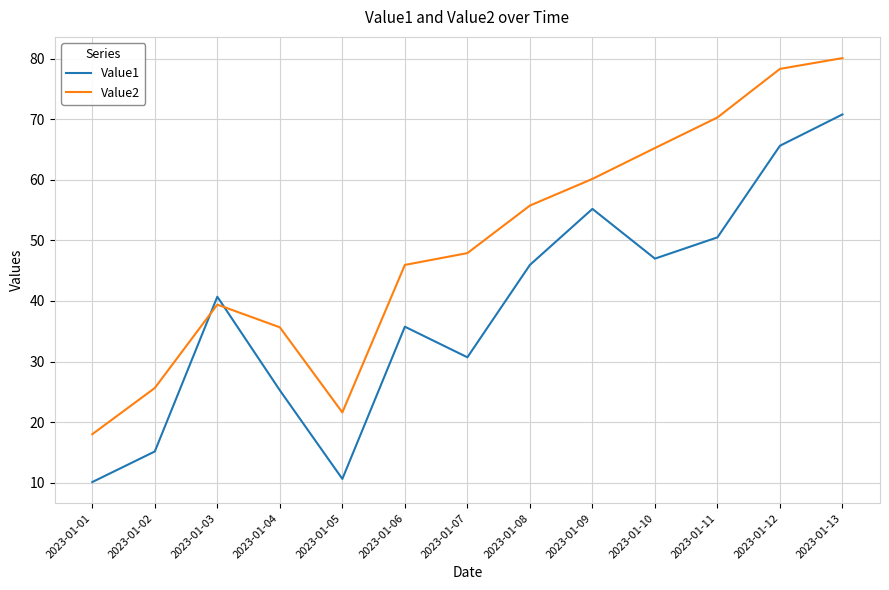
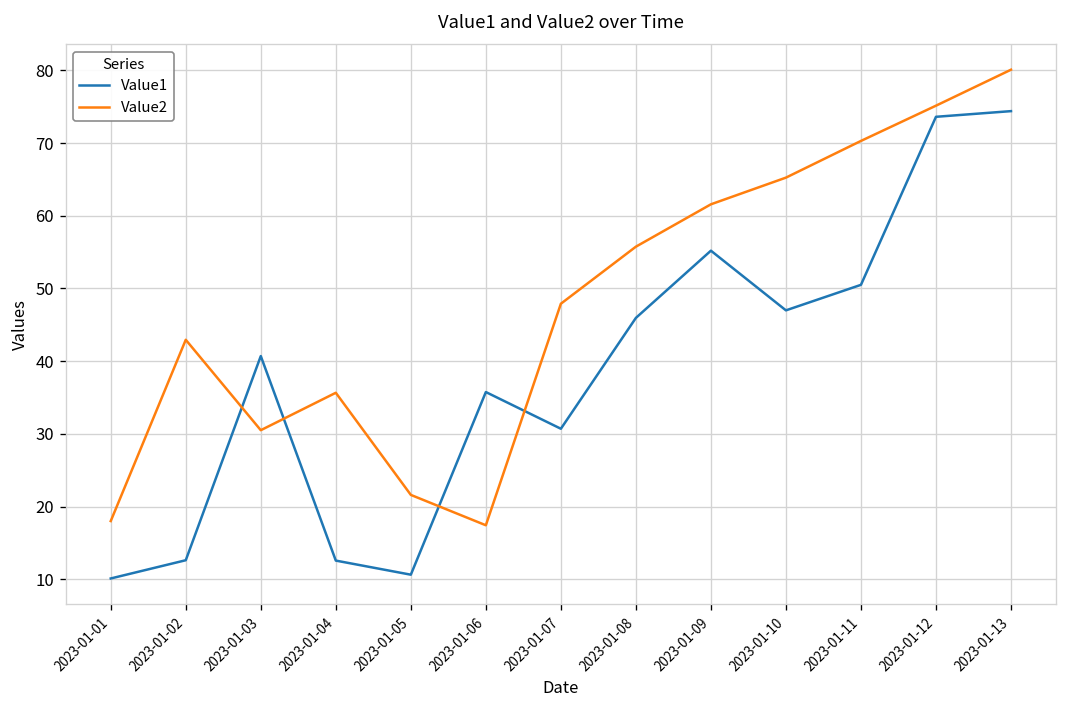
Value1, 2023-01-02: 15 -> 13
Value2, 2023-01-02: 26 -> 43
Value2, 2023-01-03: 39 -> 31
Value1, 2023-01-04: 25 -> 13
Value2, 2023-01-06: 46 -> 17
Value2, 2023-01-09: 60 -> 62
Value1, 2023-01-12: 66 -> 74
Value2, 2023-01-12: 78 -> 75
Value1, 2023-01-13: 71 -> 74
